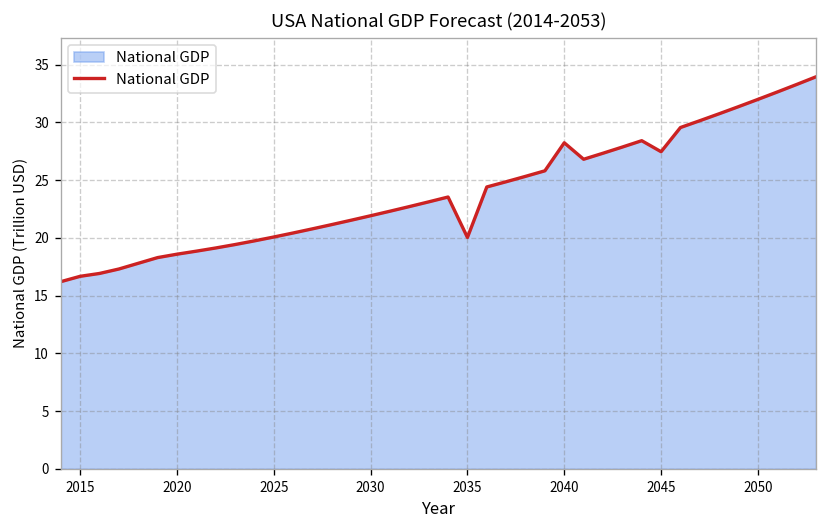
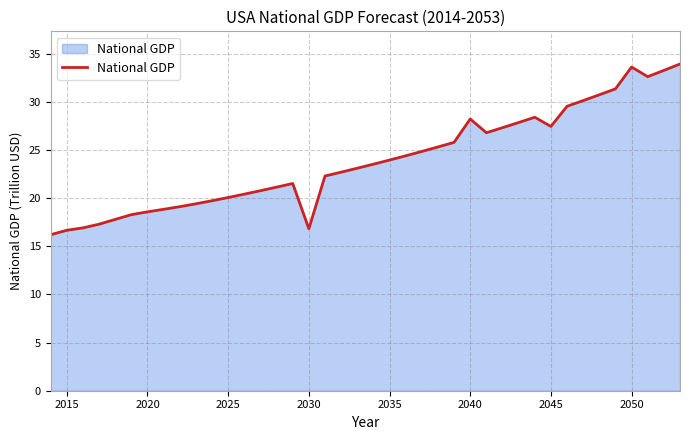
2030: 22 -> 17
2035: 20 -> 24
2050: 32 -> 34
